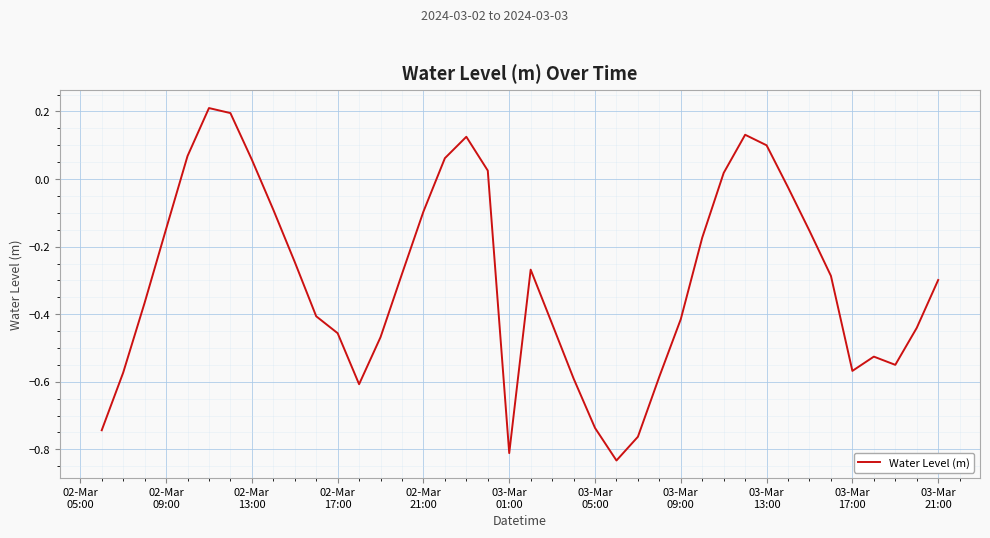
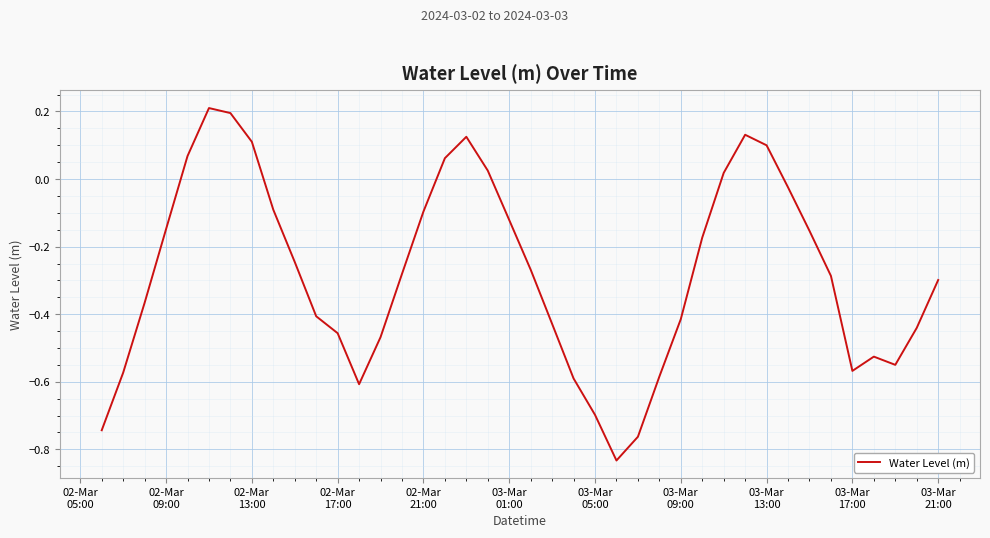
02-Mar 13:00: 0.06 -> 0.11
03-Mar 01:00: -0.81 -> -0.12
03-Mar 05:00: -0.74 -> -0.70
